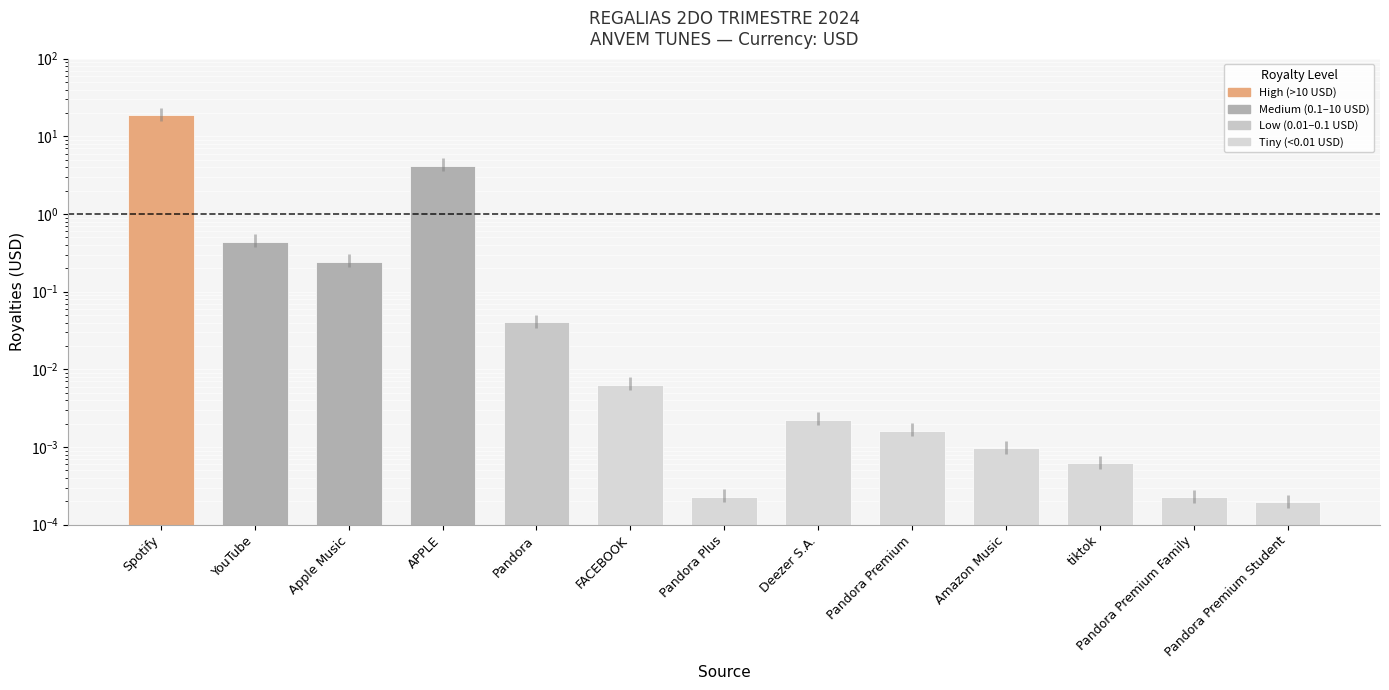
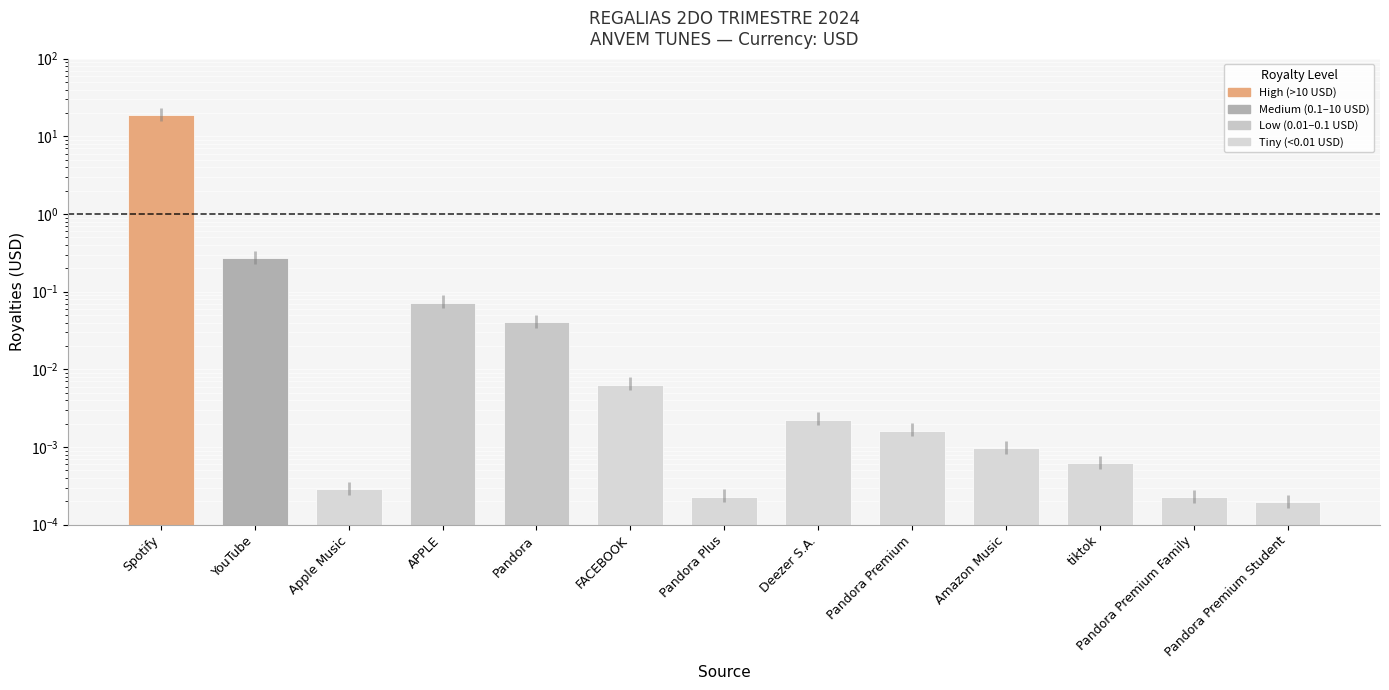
YouTube: 0.4 -> 0.27
Apple Music: 0.24 -> 0.00029
APPLE: 4 -> 0.07
